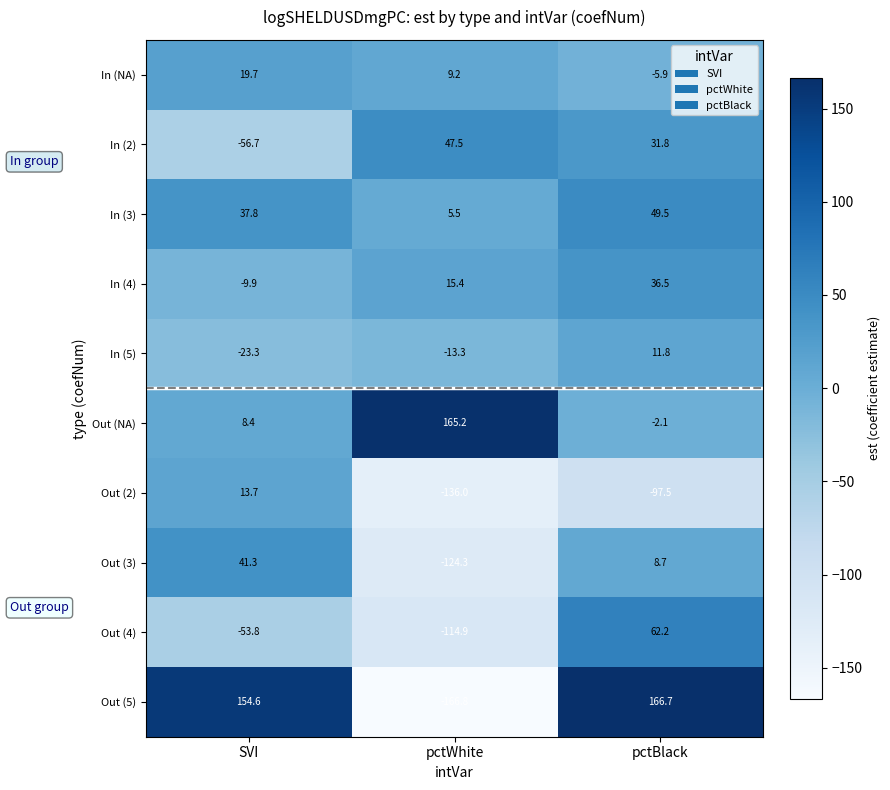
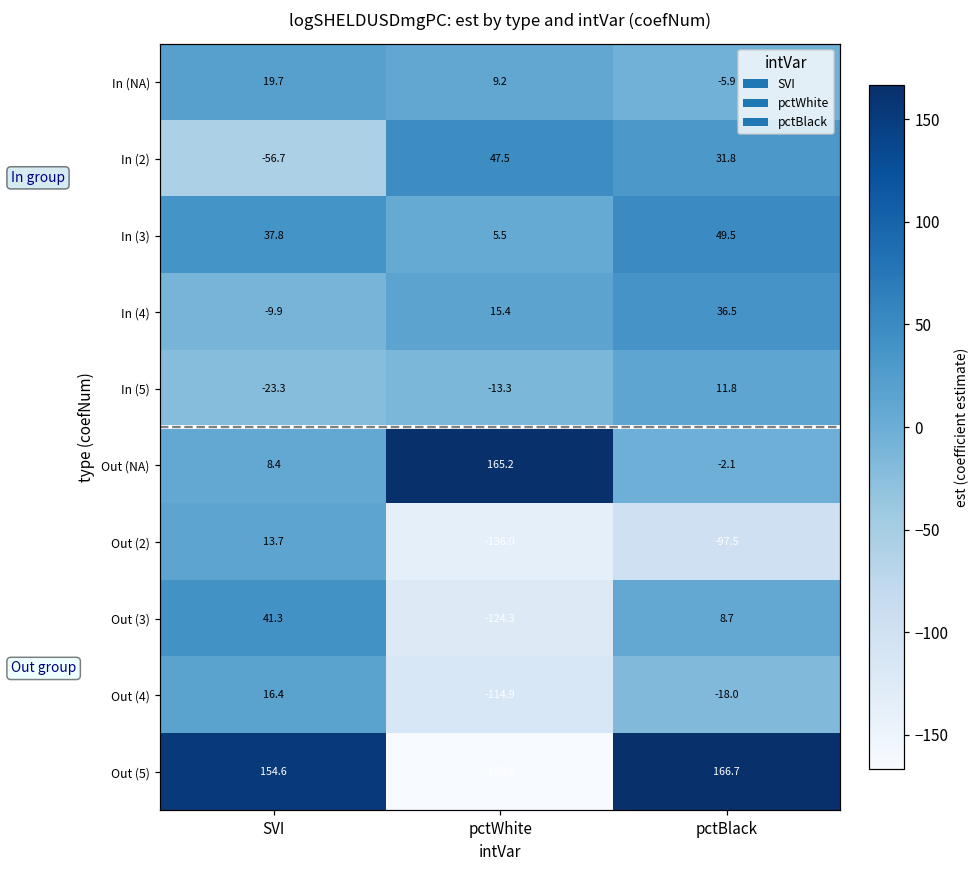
Out (4), SVI: -53.8 -> 16.4
Out (4), pctBlack: 62.2 -> -18.0
